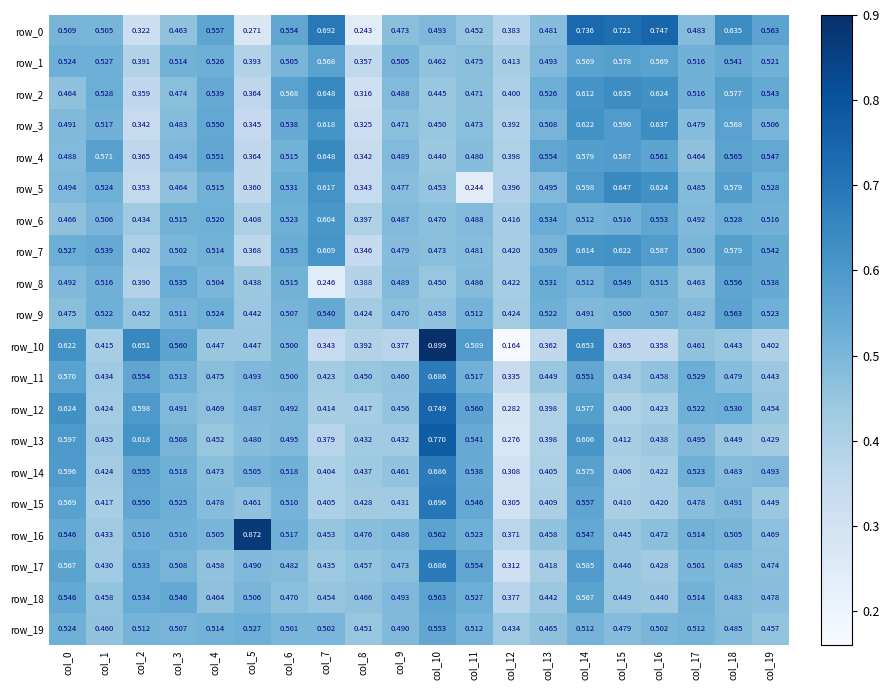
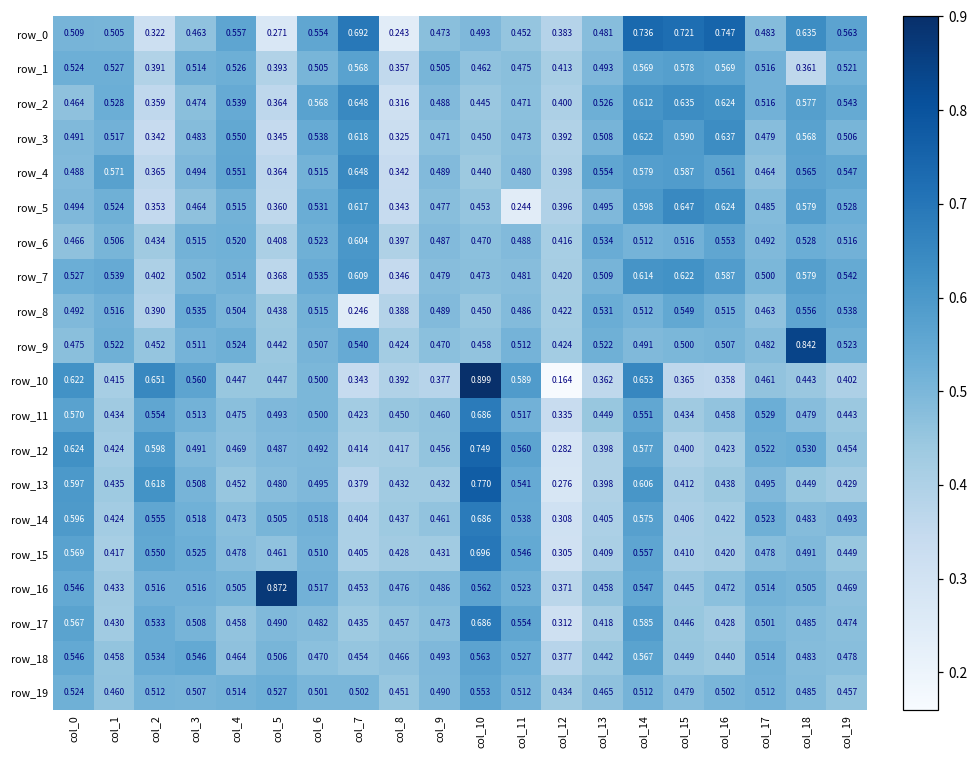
row_1, col_18: 0.541 -> 0.361
row_9, col_18: 0.563 -> 0.842
